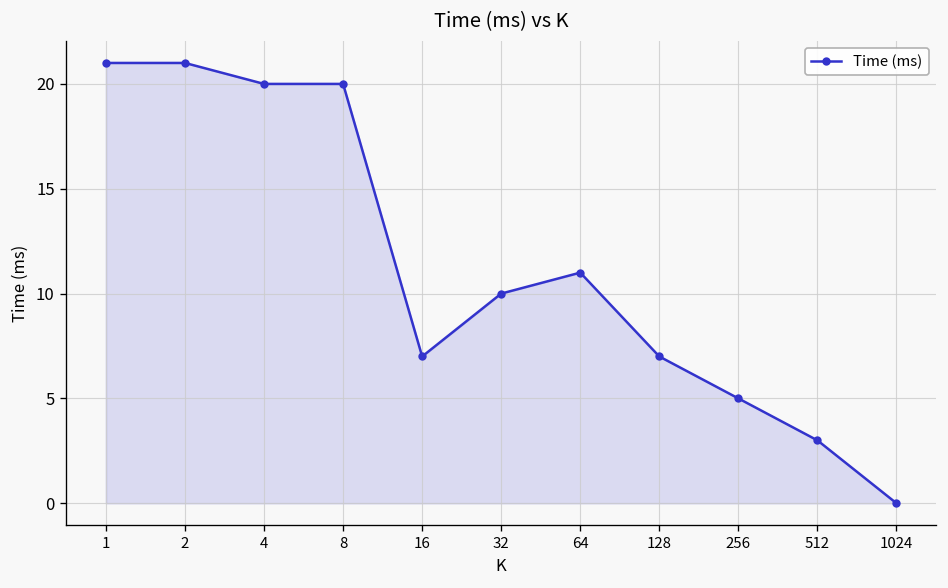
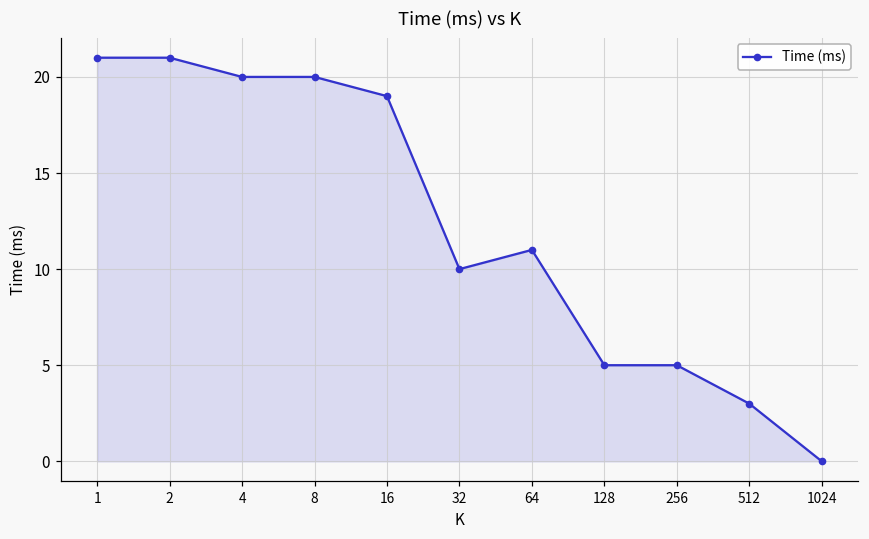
16: 7 -> 19
128: 7 -> 5
